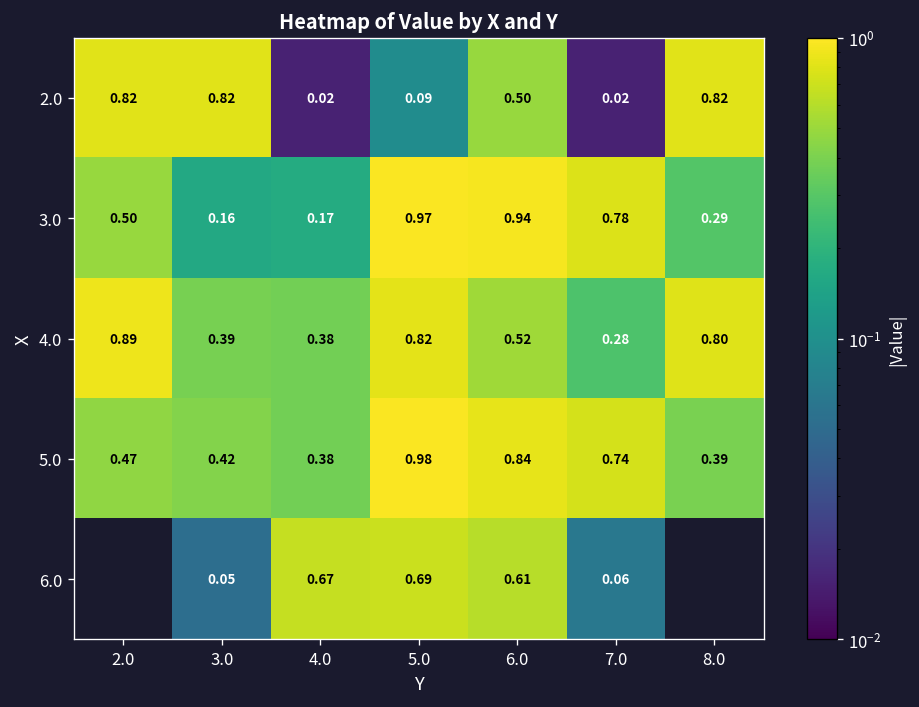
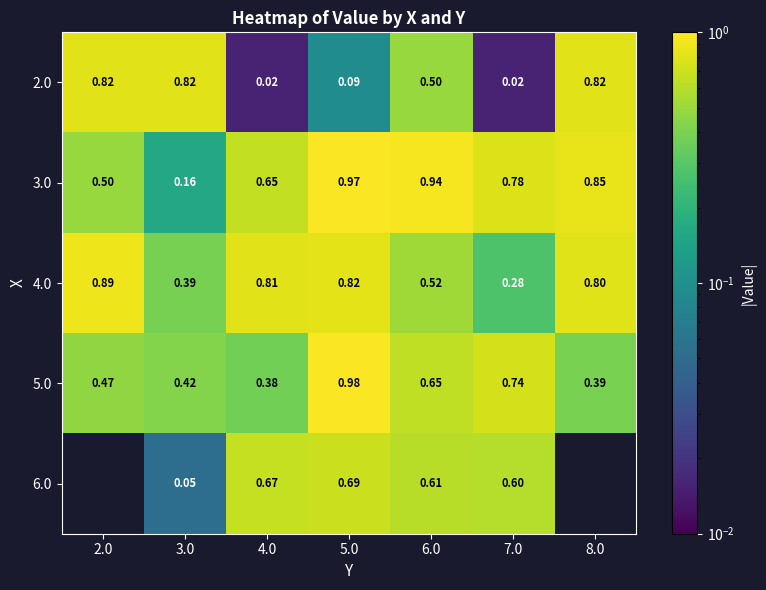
3.0, 4.0: 0.17 -> 0.65
3.0, 8.0: 0.29 -> 0.85
4.0, 4.0: 0.38 -> 0.81
5.0, 6.0: 0.84 -> 0.65
6.0, 7.0: 0.06 -> 0.60
